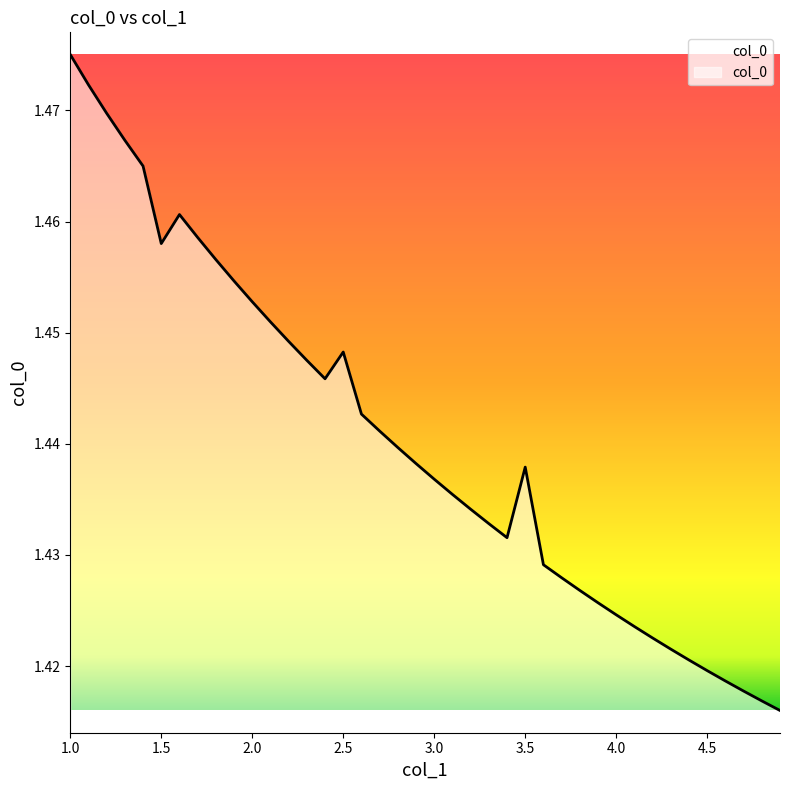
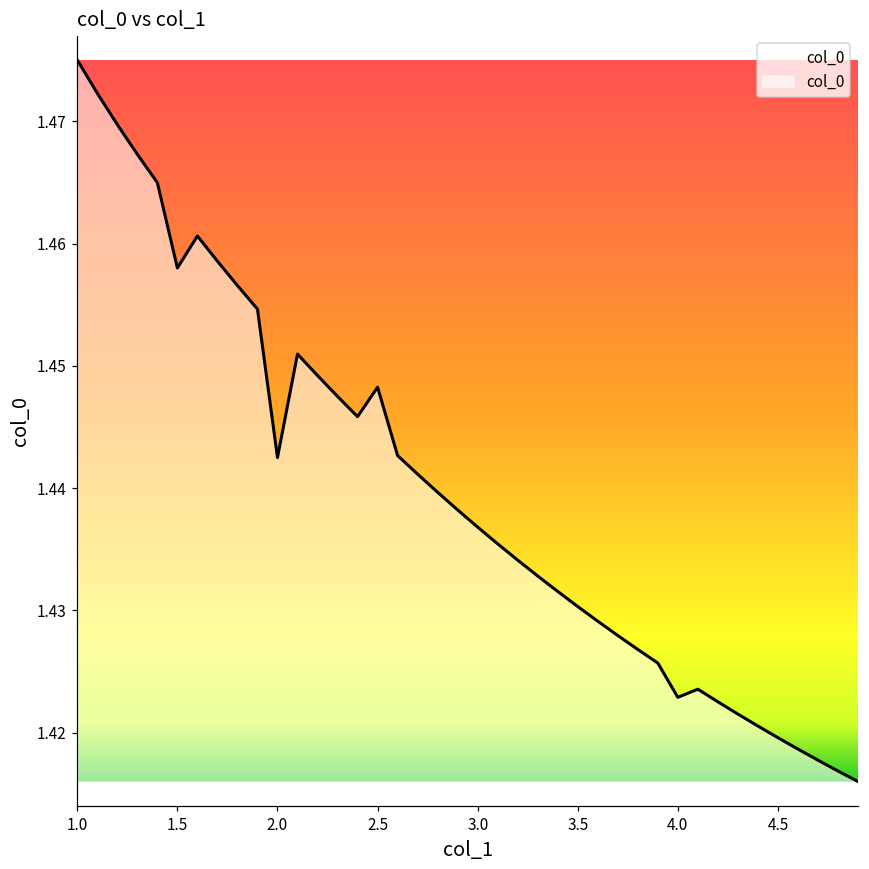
2.0: 1.4528 -> 1.4425
3.5: 1.4379 -> 1.4303
4.0: 1.4246 -> 1.4229
